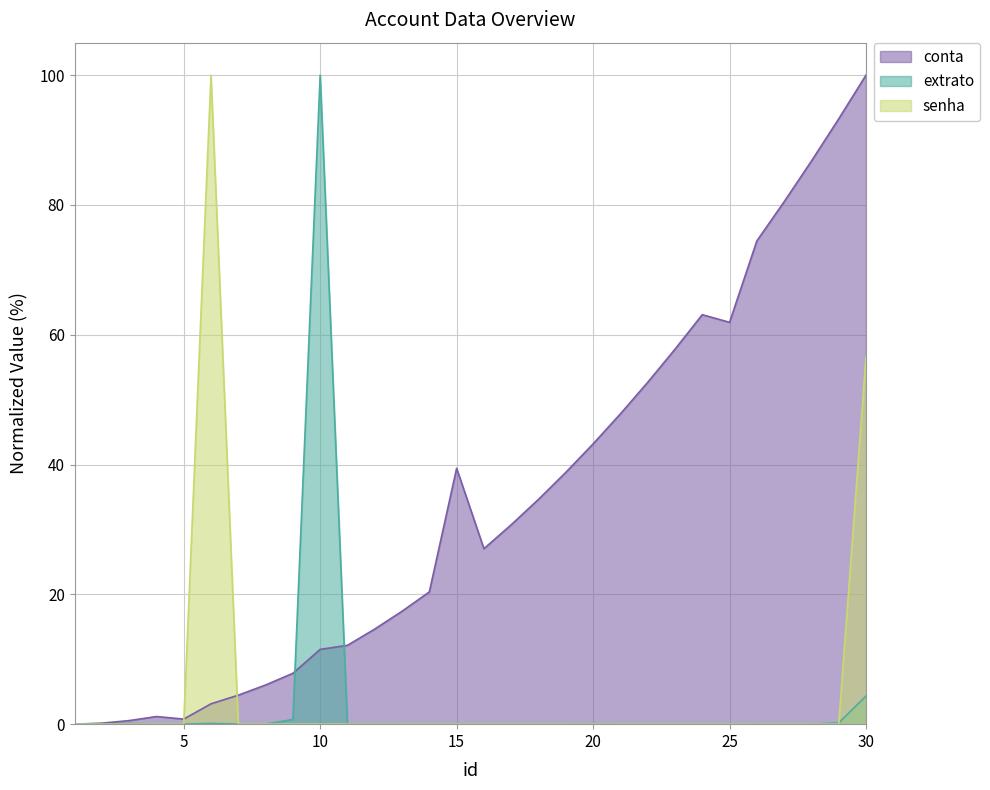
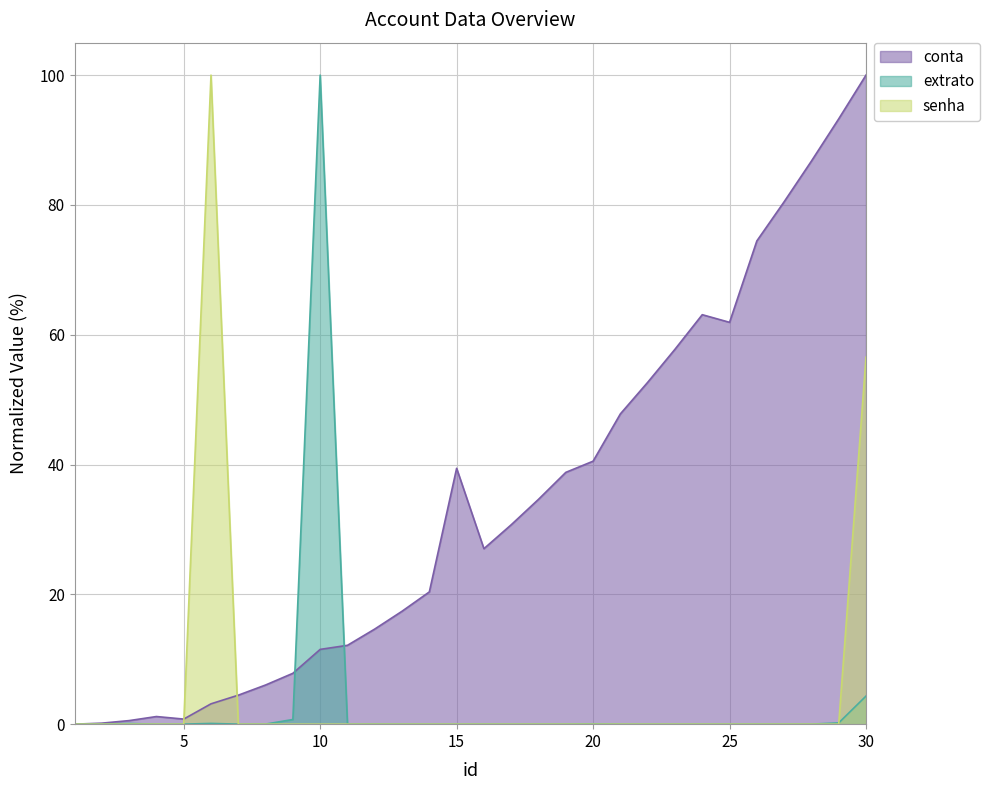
conta, 20: 43 -> 41
